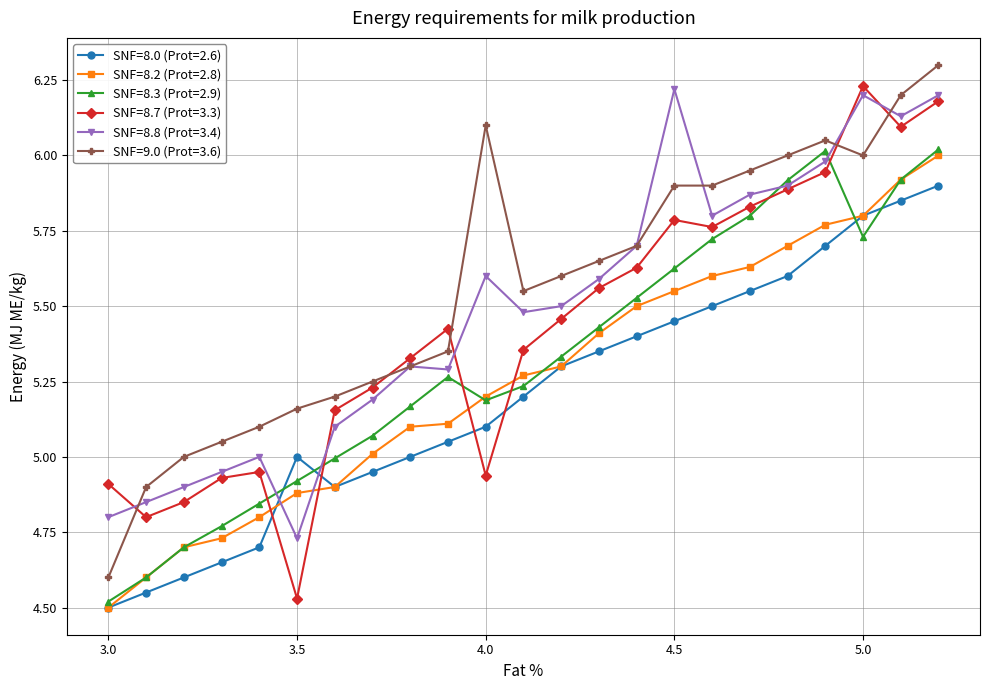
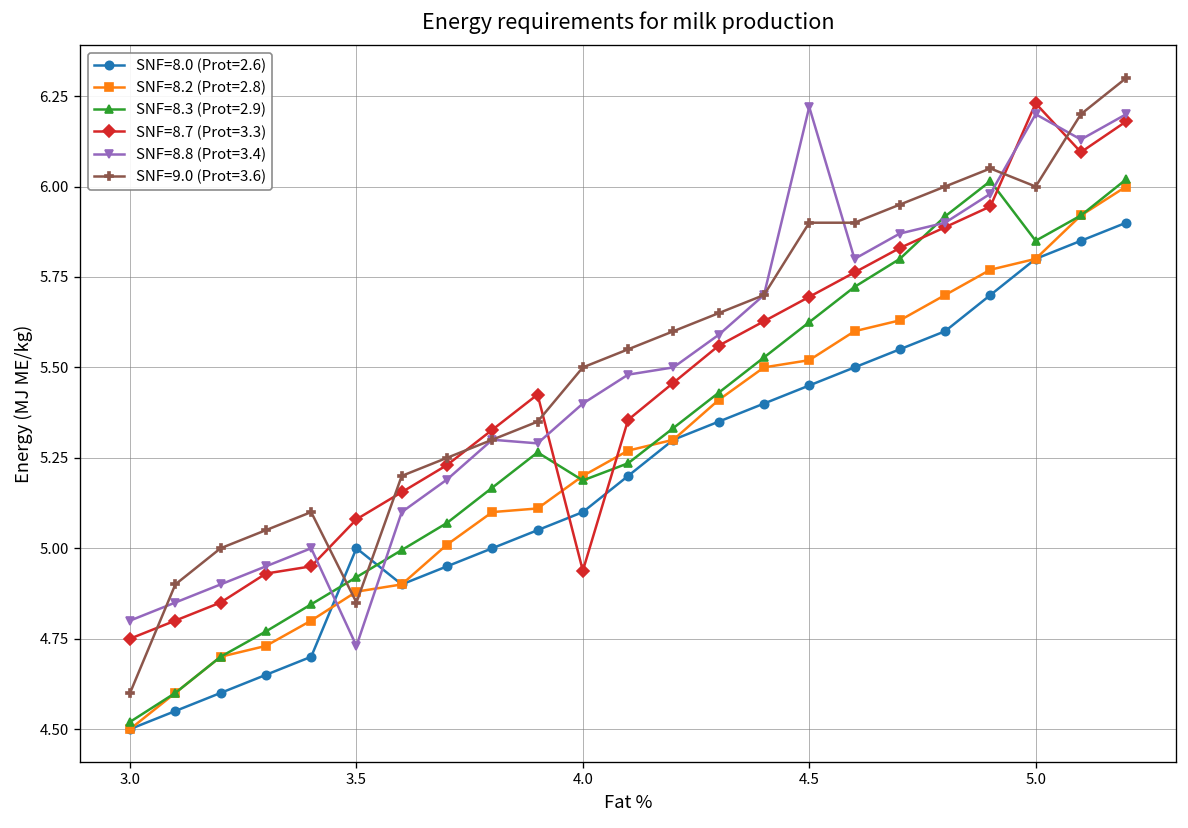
SNF=8.7 (Prot=3.3), 3.0: 4.91 -> 4.75
SNF=8.7 (Prot=3.3), 3.5: 4.53 -> 5.08
SNF=9.0 (Prot=3.6), 3.5: 5.16 -> 4.85
SNF=8.8 (Prot=3.4), 4.0: 5.6 -> 5.4
SNF=9.0 (Prot=3.6), 4.0: 6.1 -> 5.5
SNF=8.2 (Prot=2.8), 4.5: 5.55 -> 5.52
SNF=8.7 (Prot=3.3), 4.5: 5.79 -> 5.70
SNF=8.3 (Prot=2.9), 5.0: 5.73 -> 5.85
